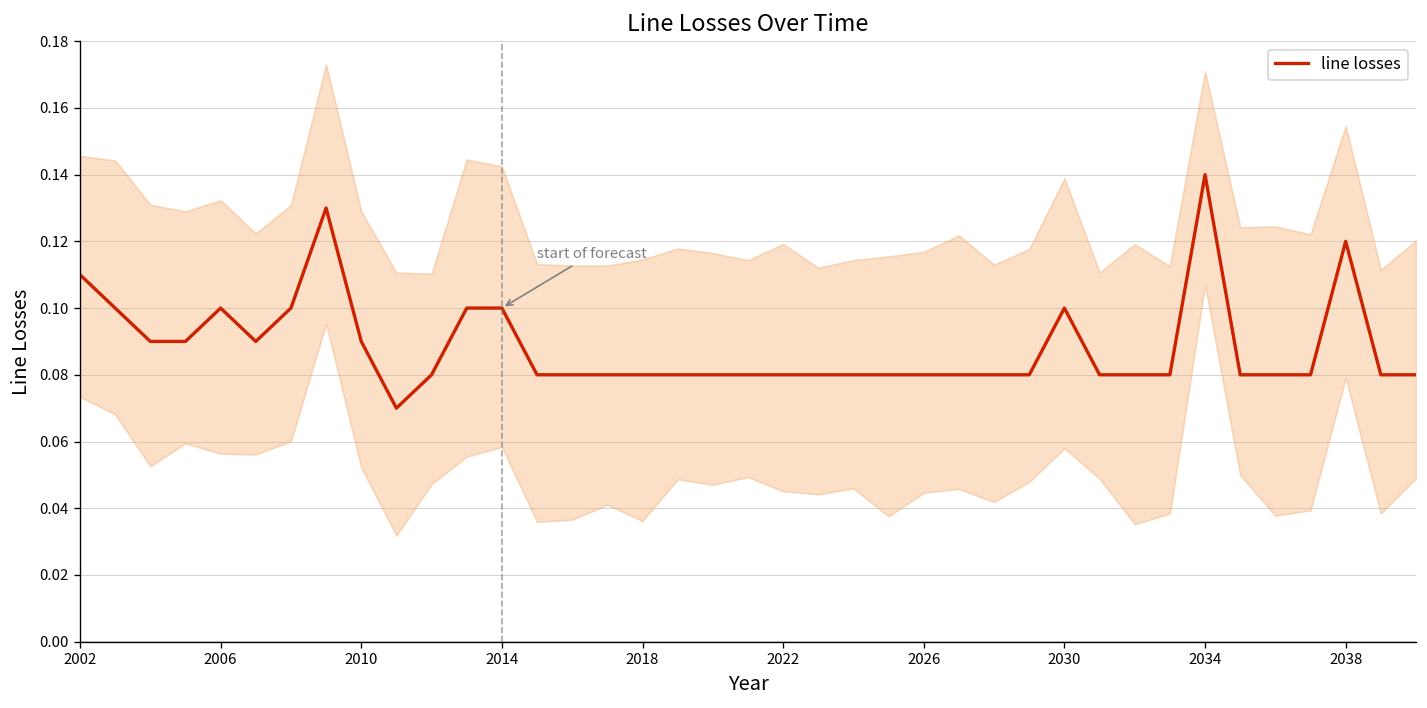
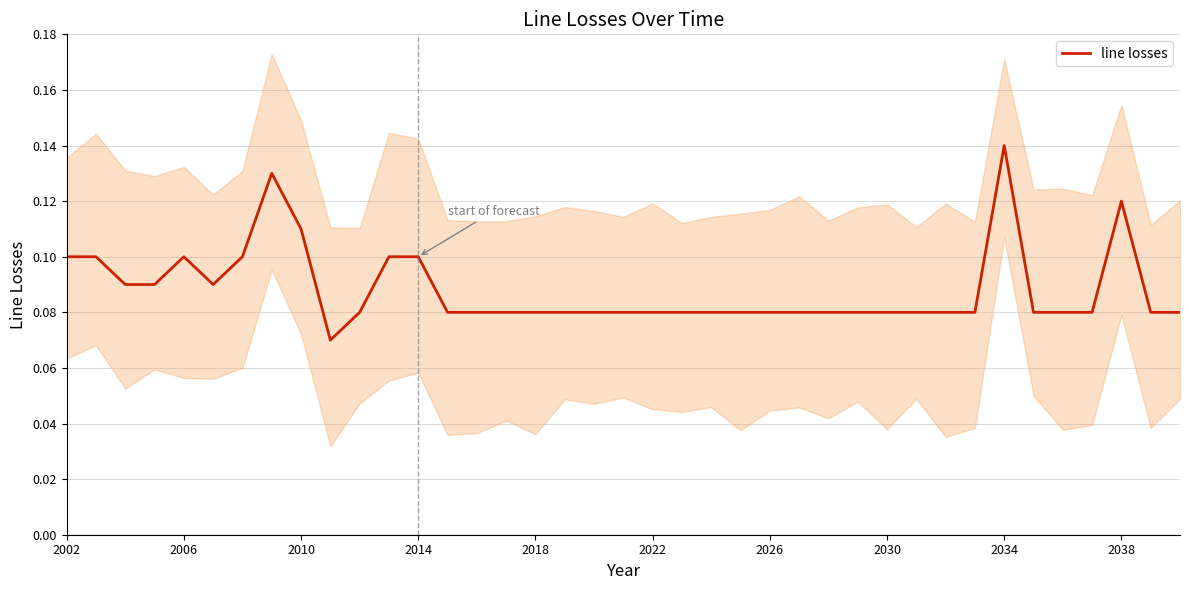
line losses, 2002: 0.11 -> 0.10
line losses, 2010: 0.09 -> 0.11
line losses, 2030: 0.10 -> 0.08
